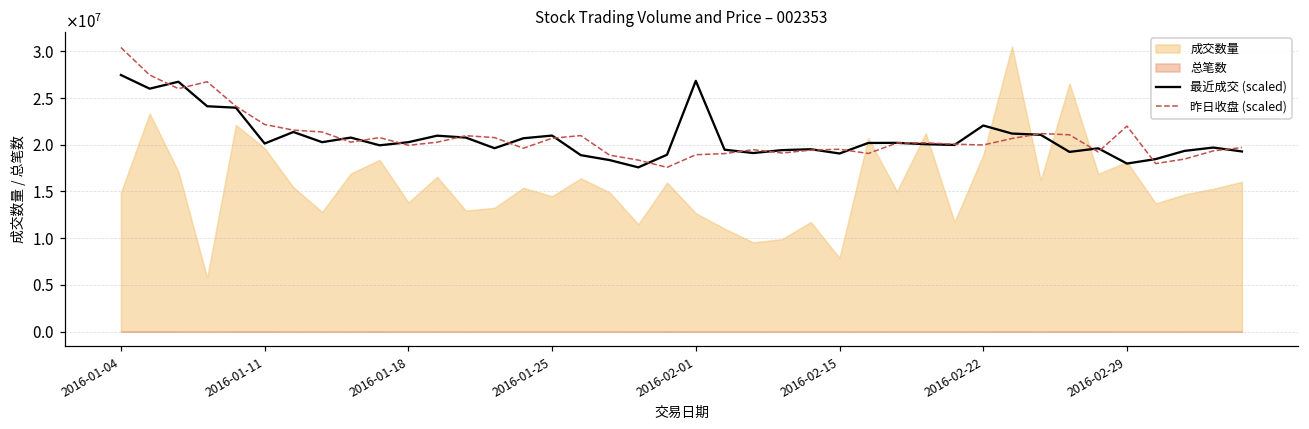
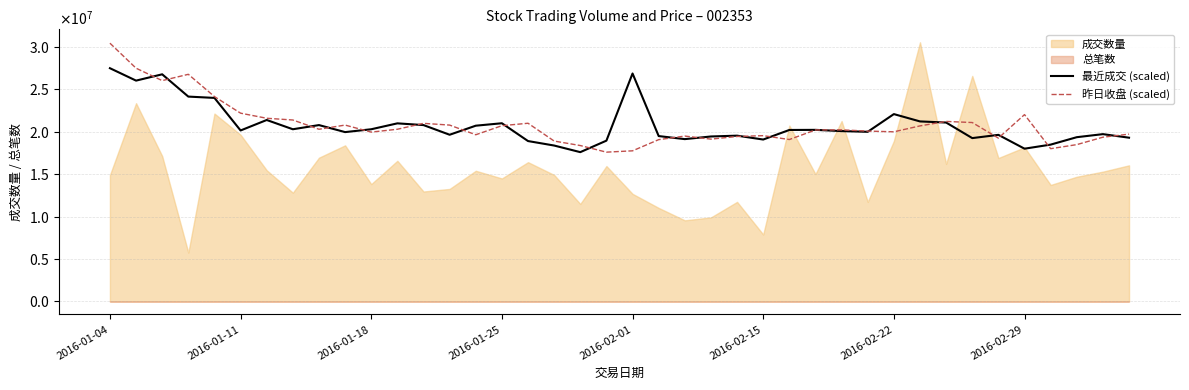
昨日收盘 (scaled), 2016-02-01: 19000000 -> 18000000
